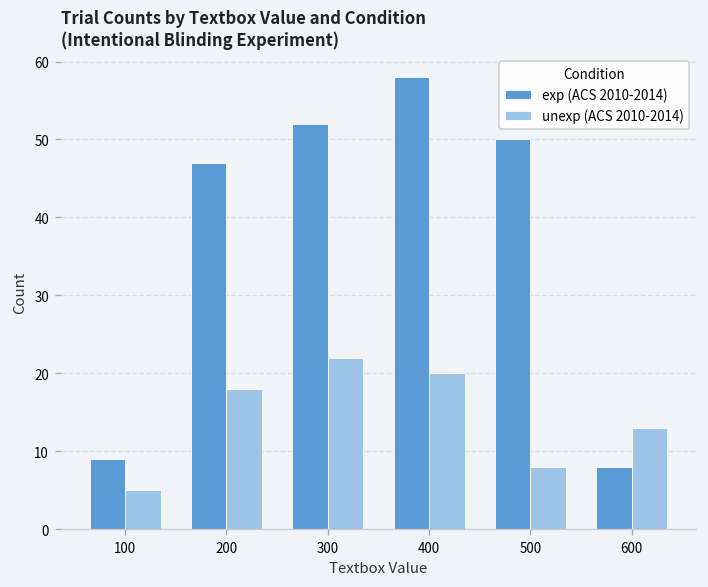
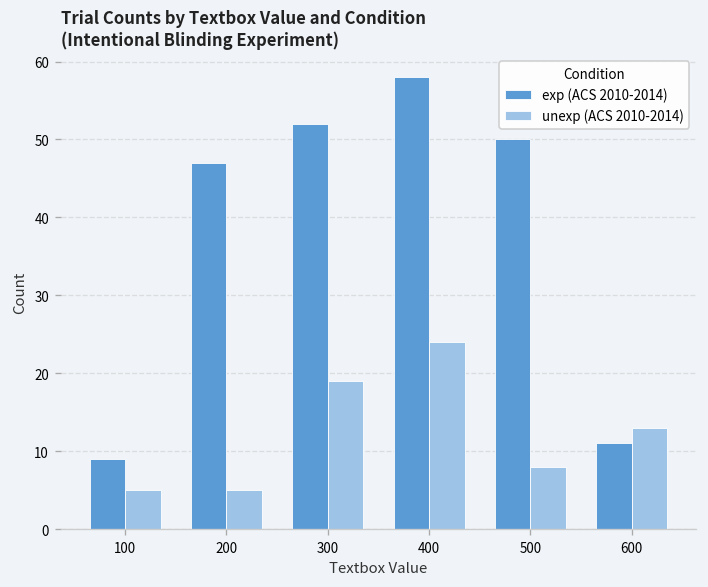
unexp (ACS 2010-2014), 200: 18 -> 5
unexp (ACS 2010-2014), 300: 22 -> 19
unexp (ACS 2010-2014), 400: 20 -> 24
exp (ACS 2010-2014), 600: 8 -> 11
